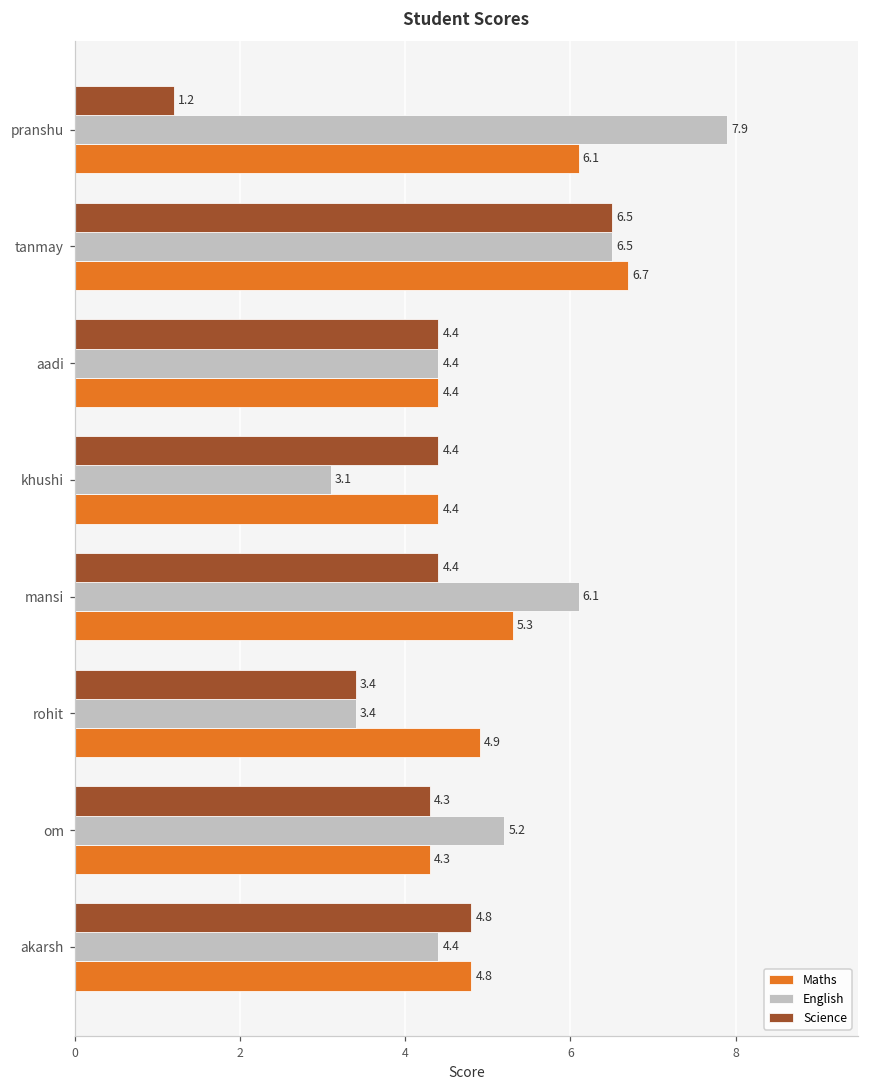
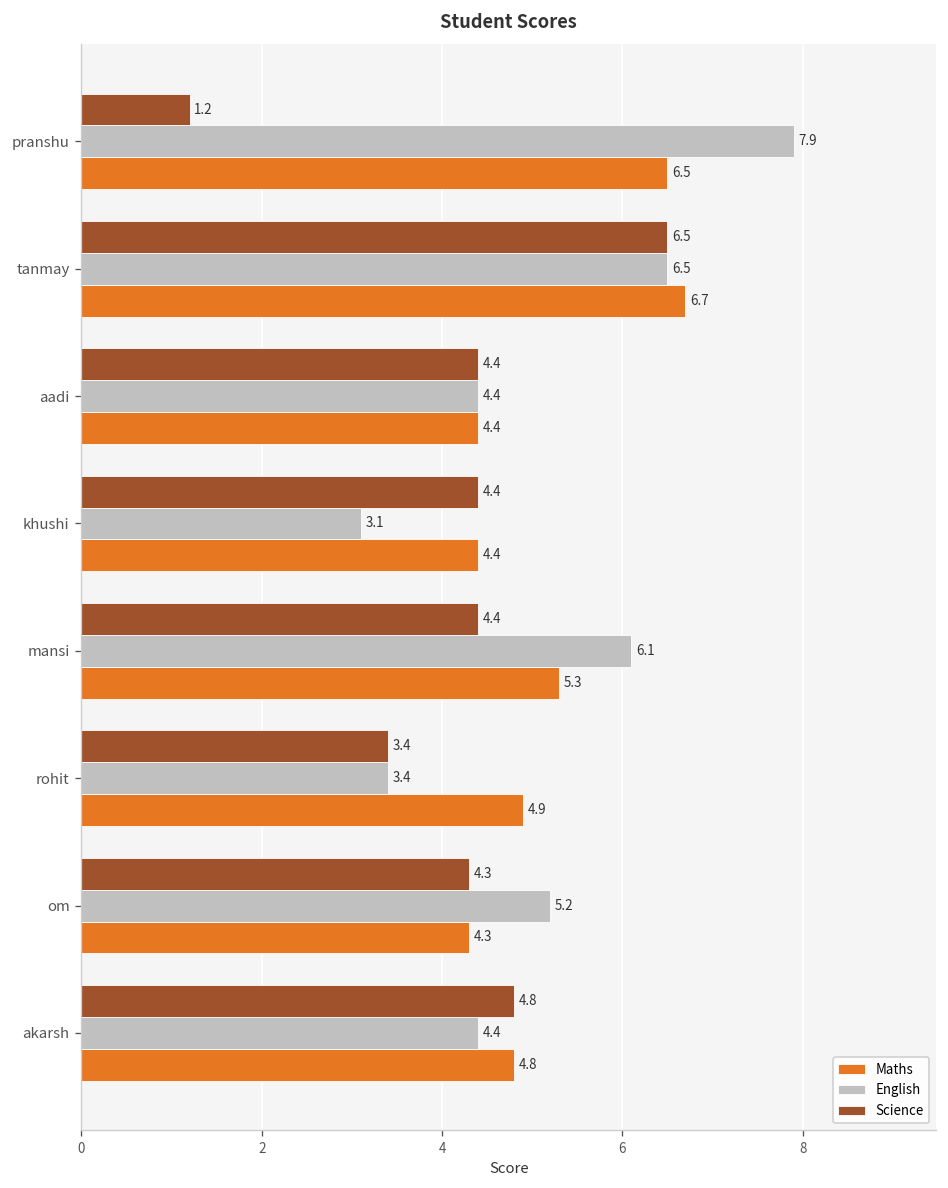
Maths, pranshu: 6.1 -> 6.5
